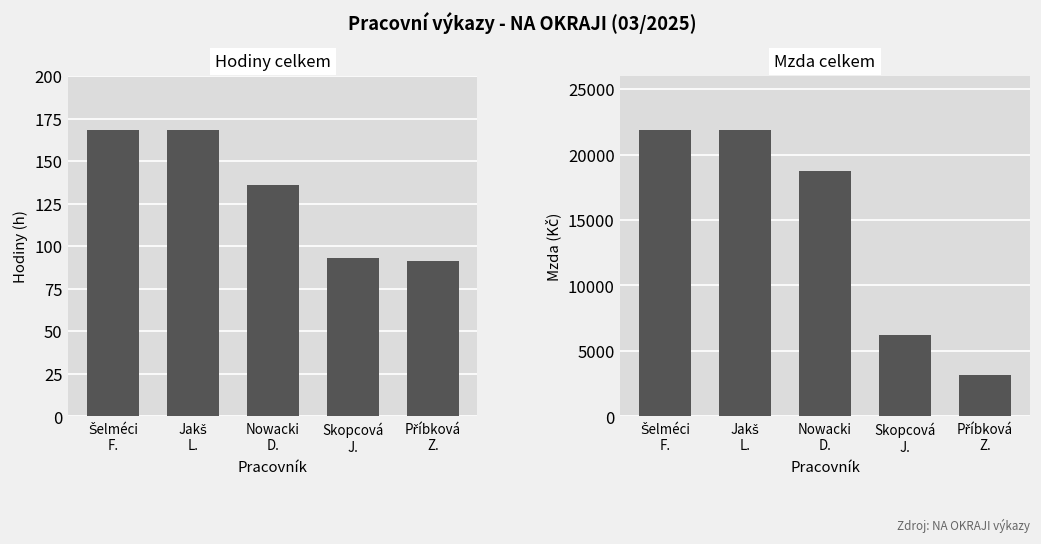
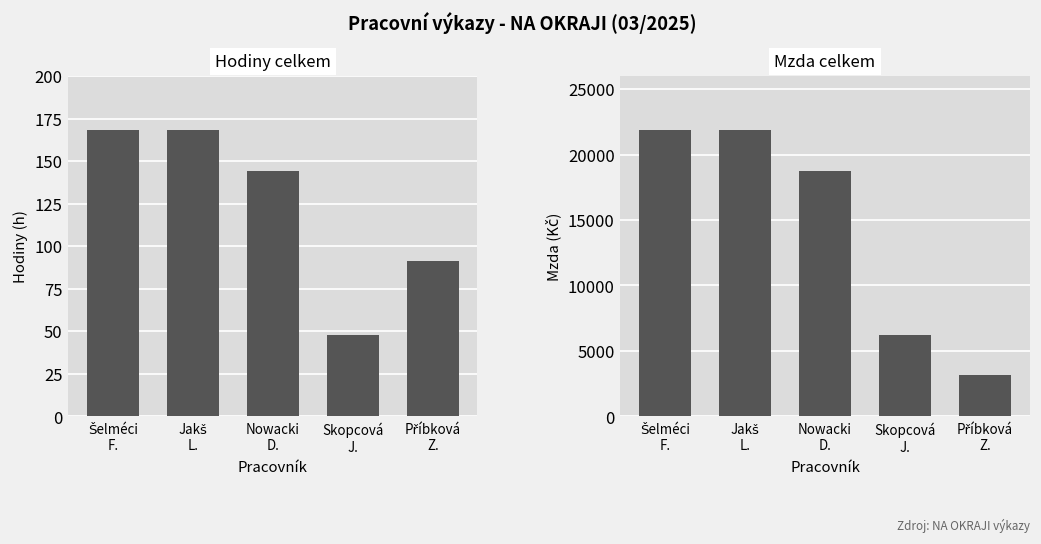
Hodiny celkem, Nowacki D.: 136 -> 144
Hodiny celkem, Skopcová J.: 93 -> 48
